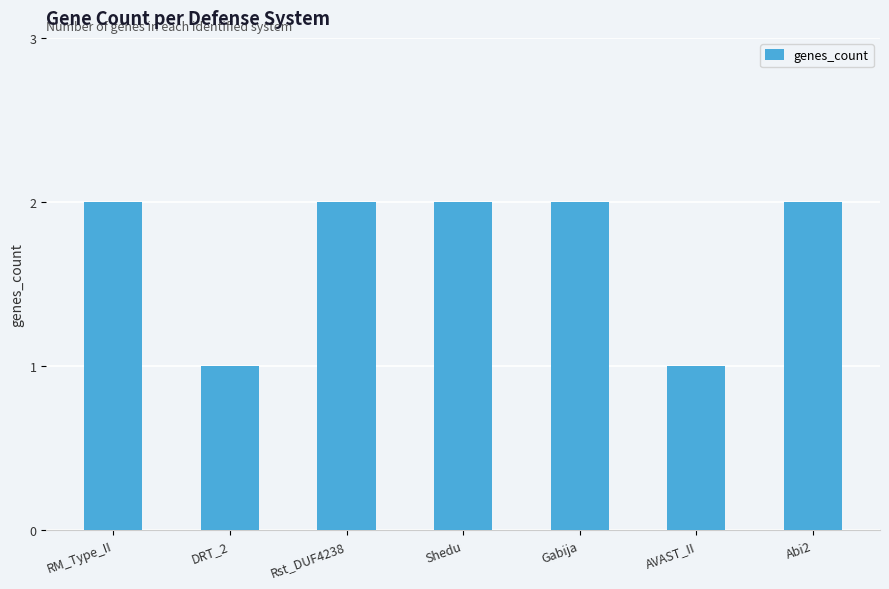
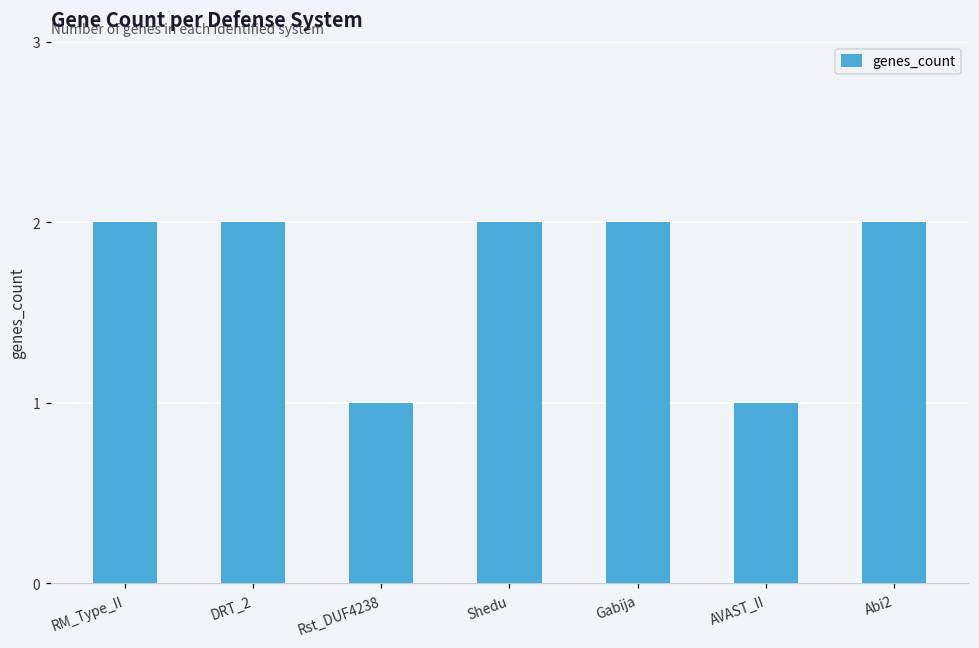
DRT_2: 1 -> 2
Rst_DUF4238: 2 -> 1
